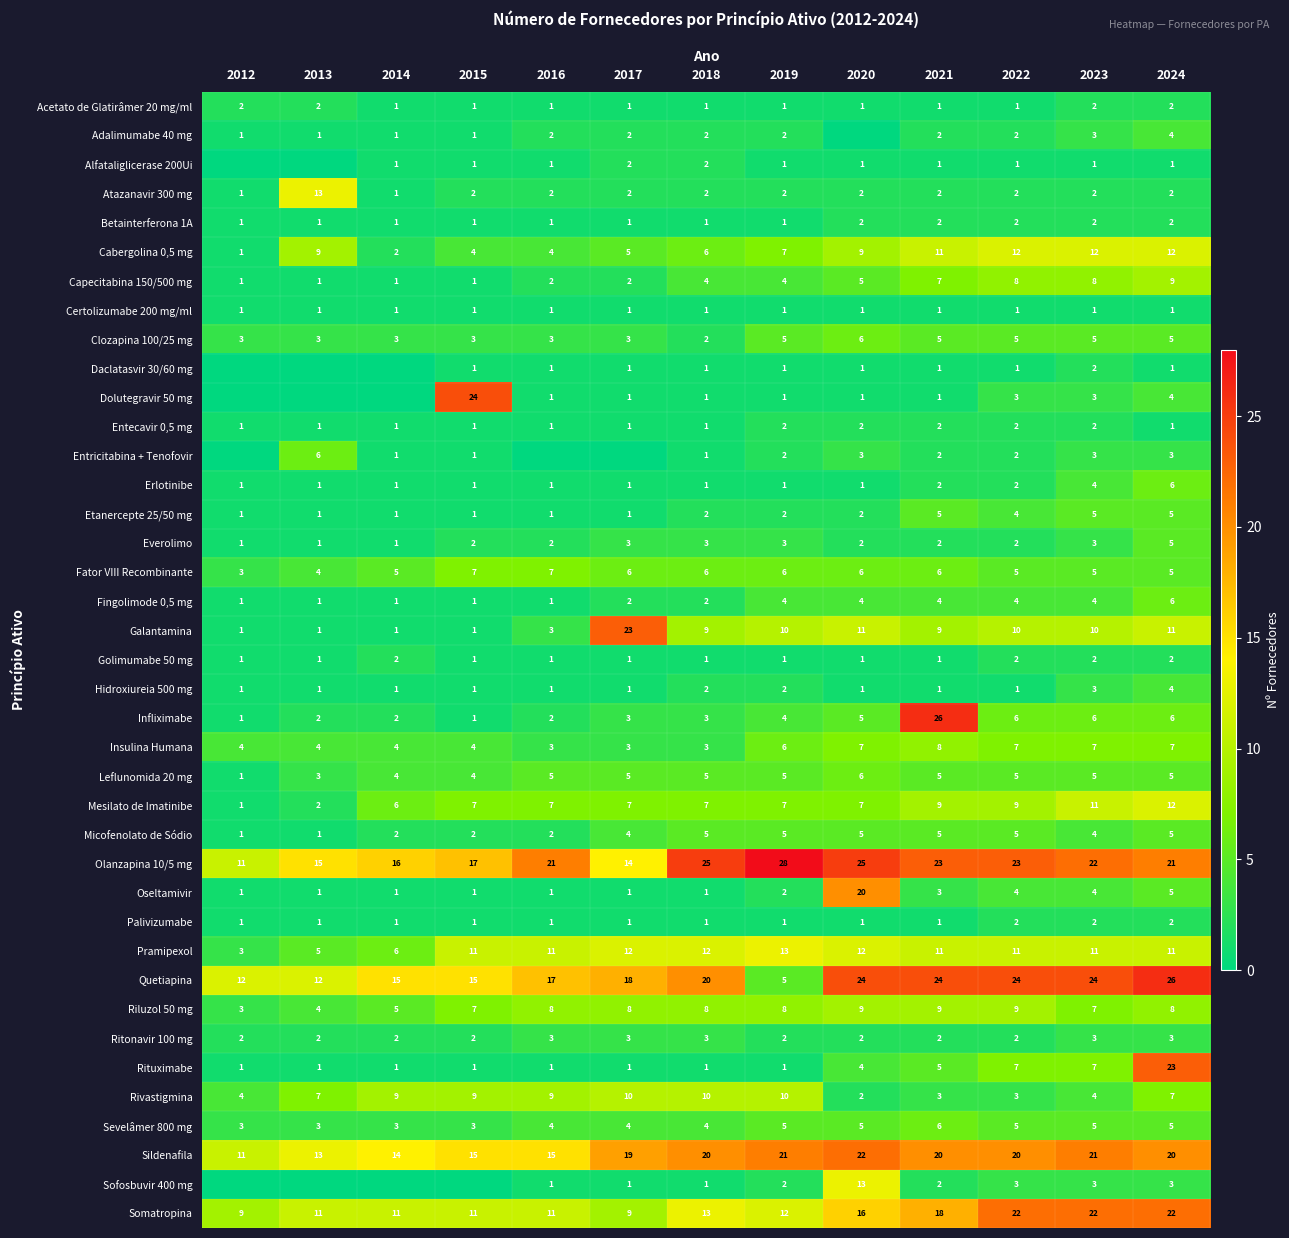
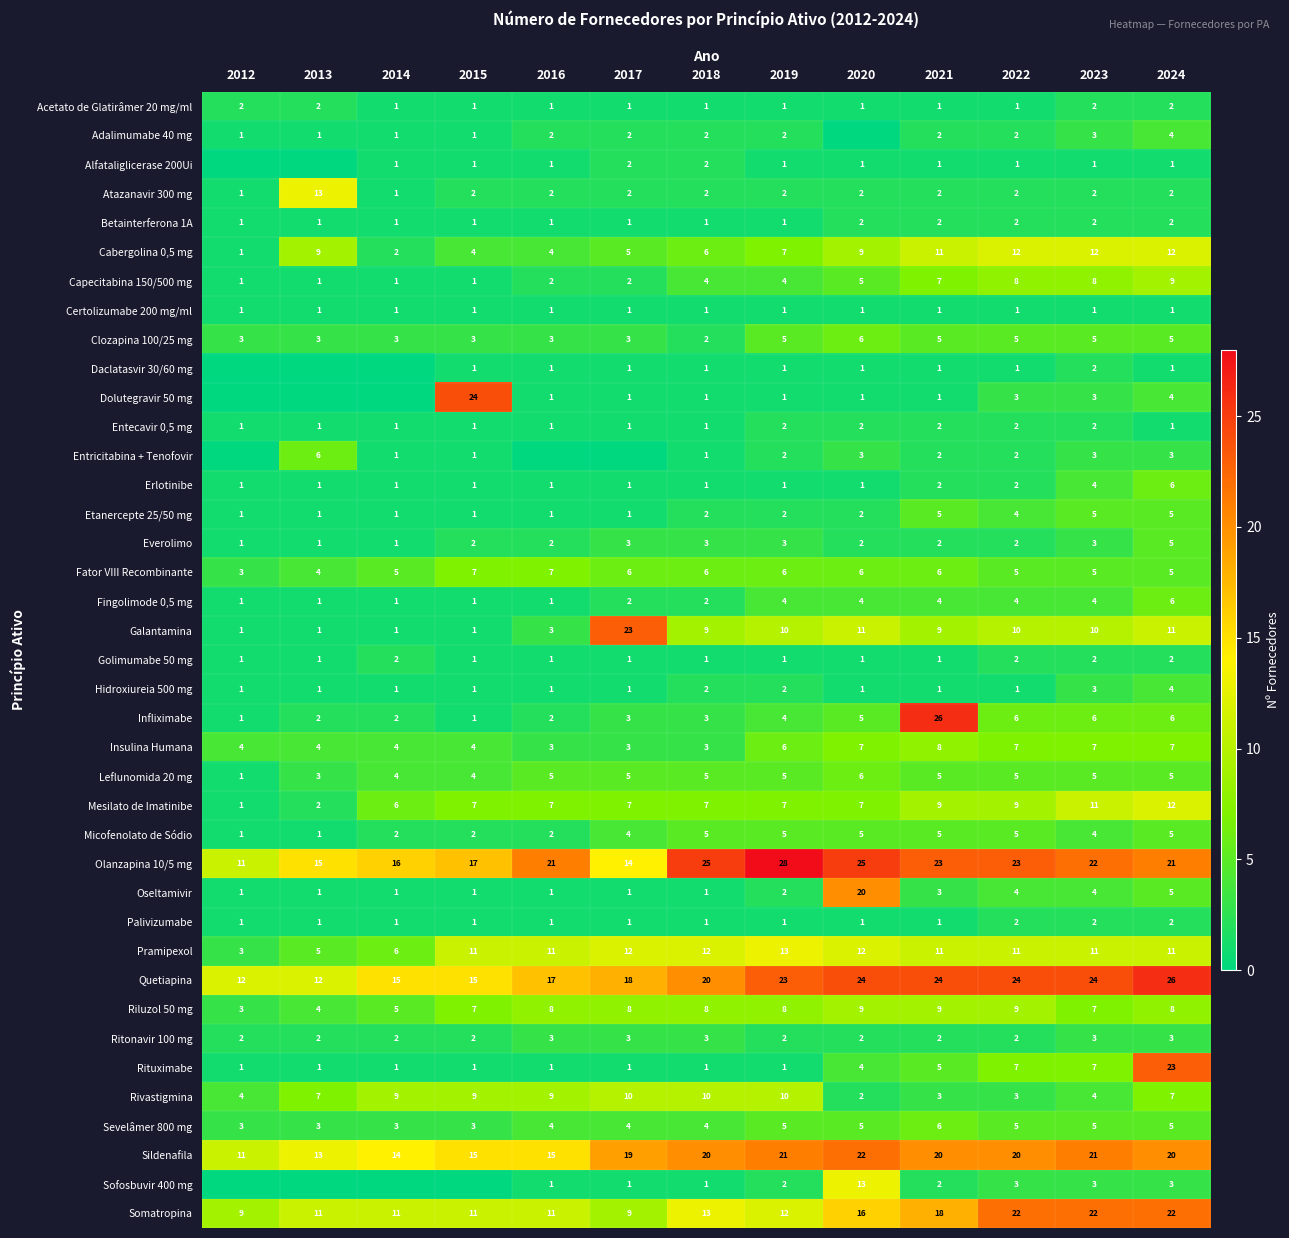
Quetiapina, 2019: 5 -> 23
